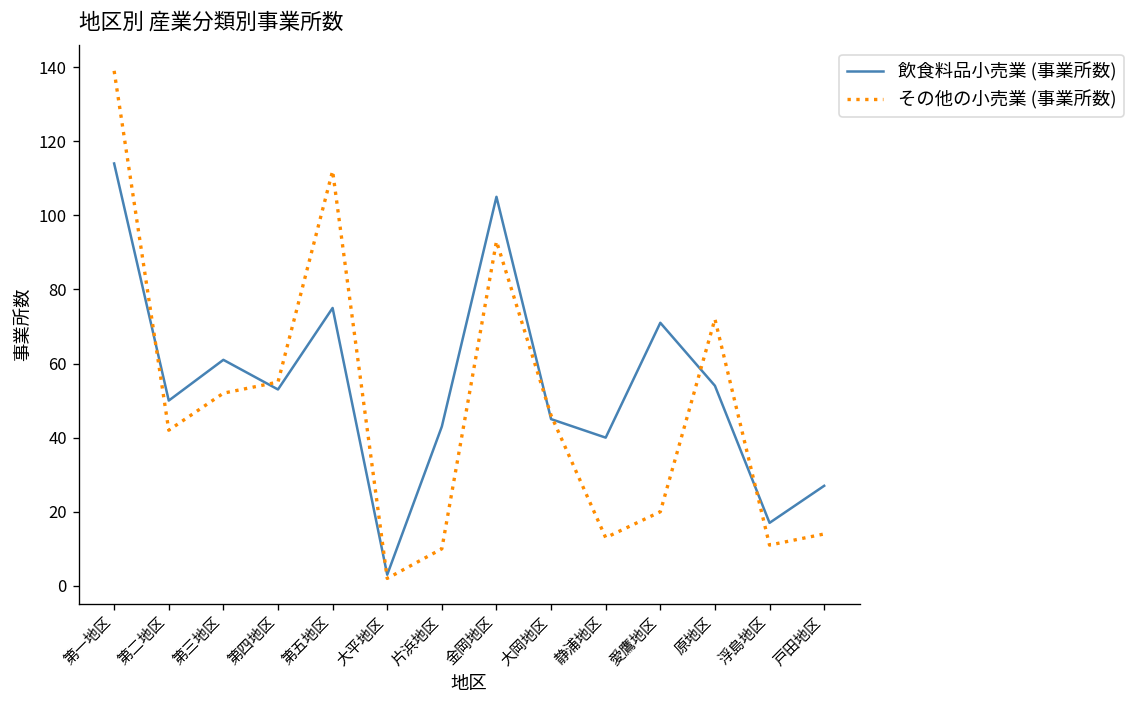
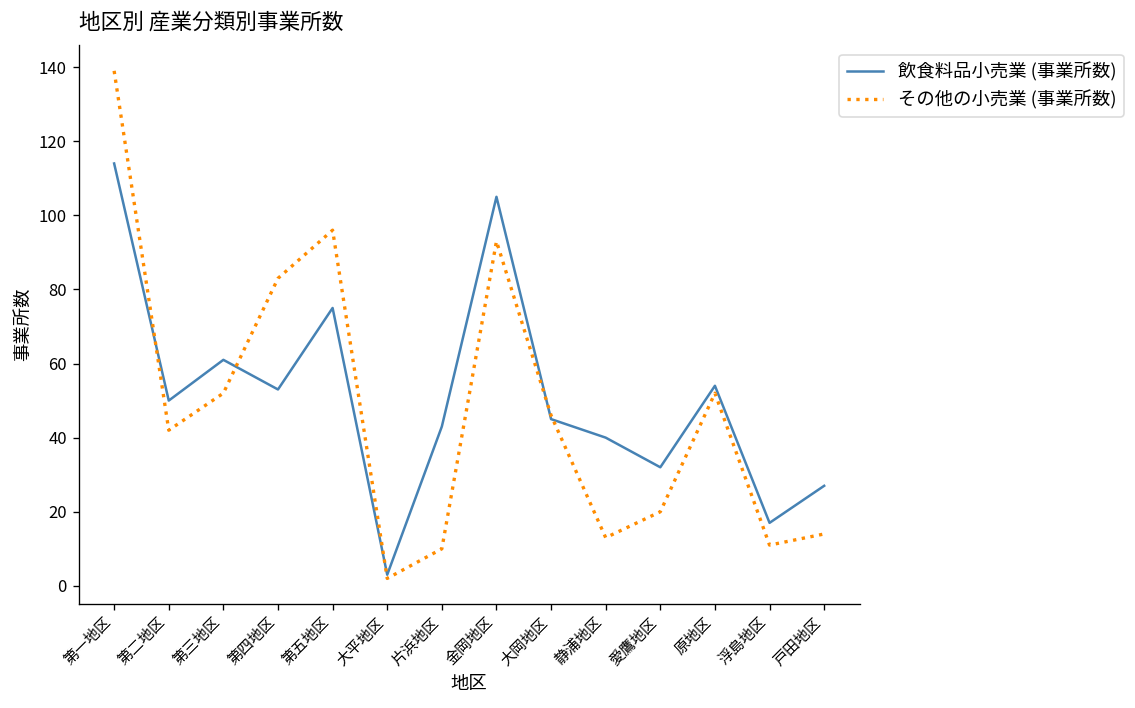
その他の小売業 (事業所数), 第四地区: 55 -> 83
その他の小売業 (事業所数), 第五地区: 112 -> 96
飲食料品小売業 (事業所数), 愛鷹地区: 71 -> 32
その他の小売業 (事業所数), 原地区: 72 -> 52
